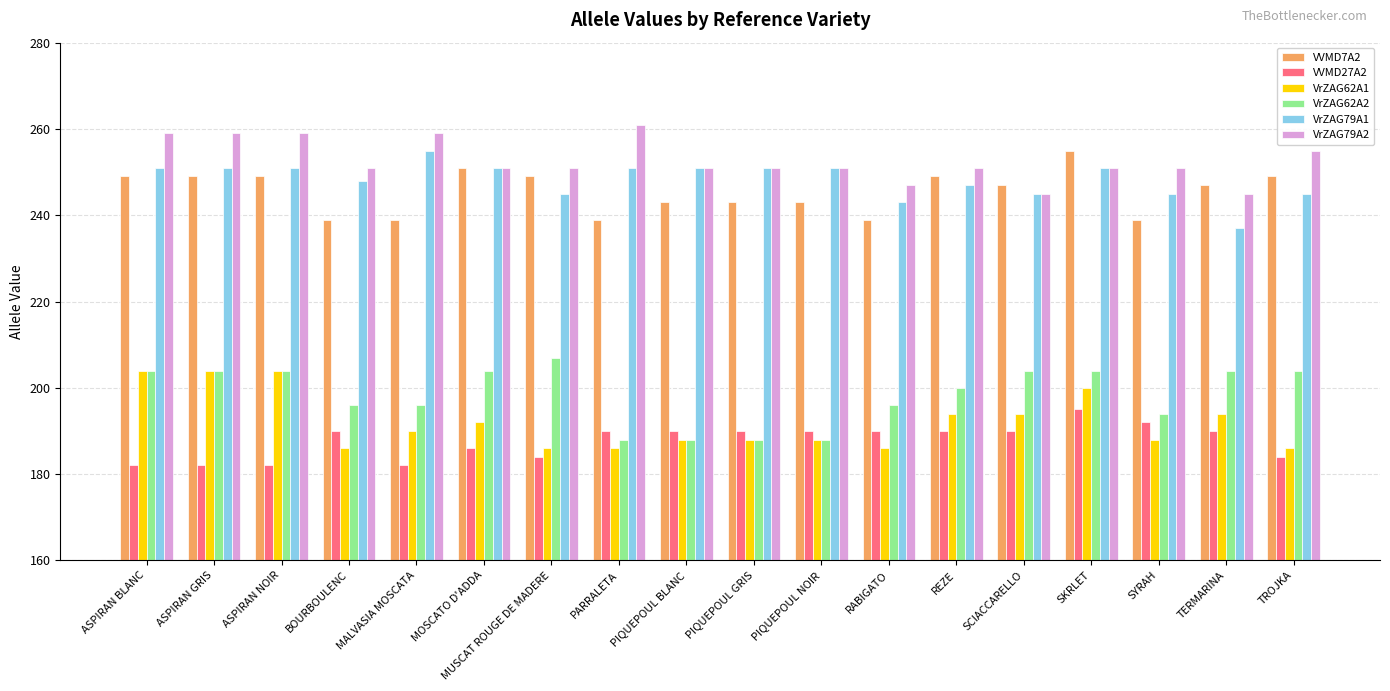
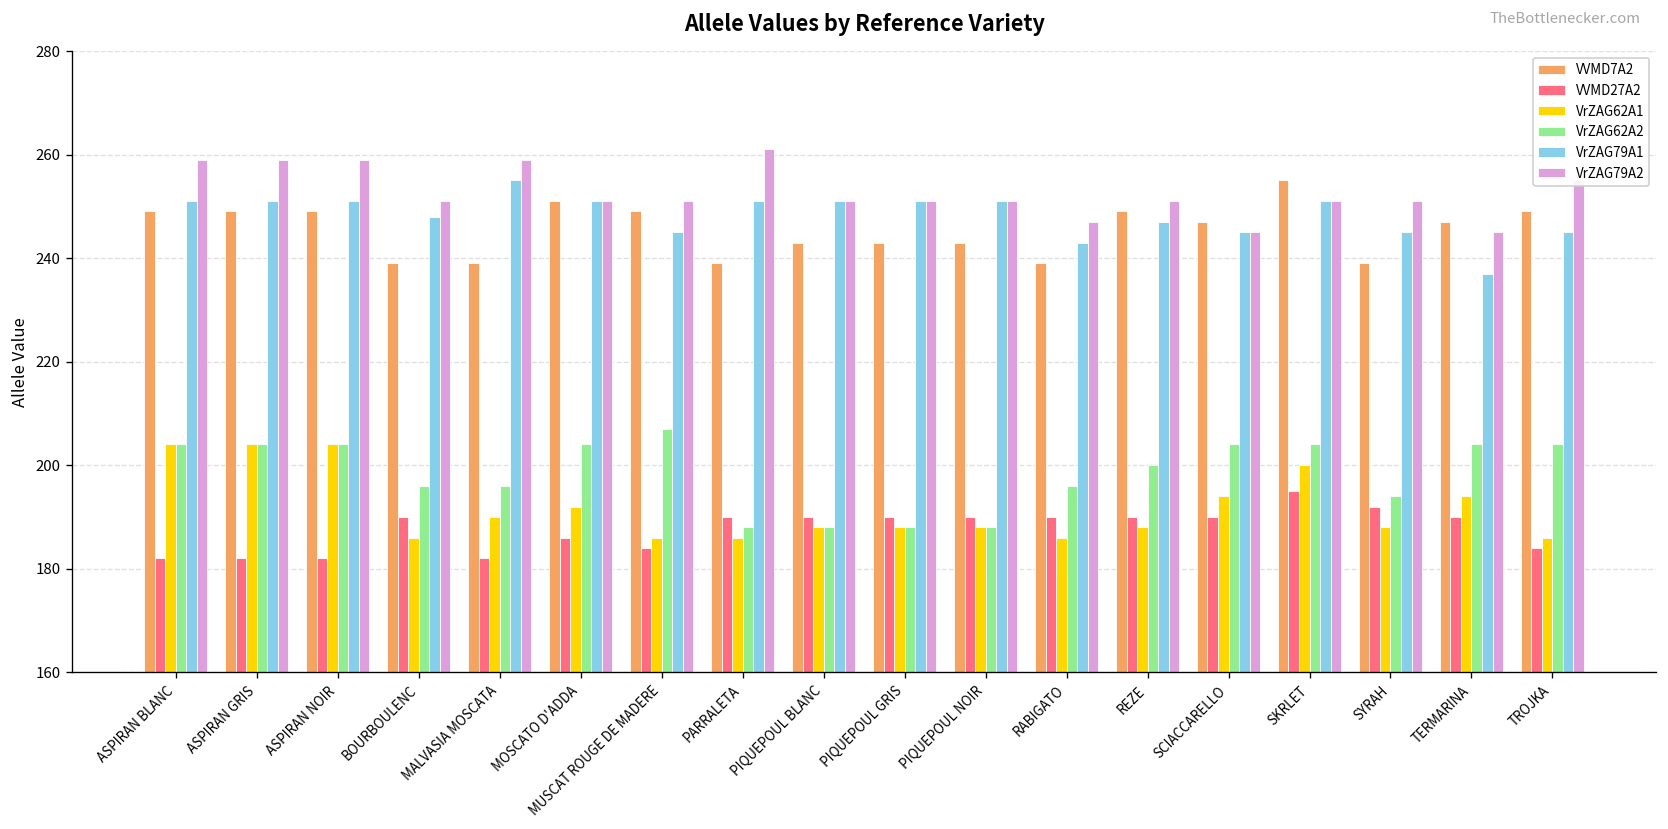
VrZAG62A1, REZE: 194 -> 188
